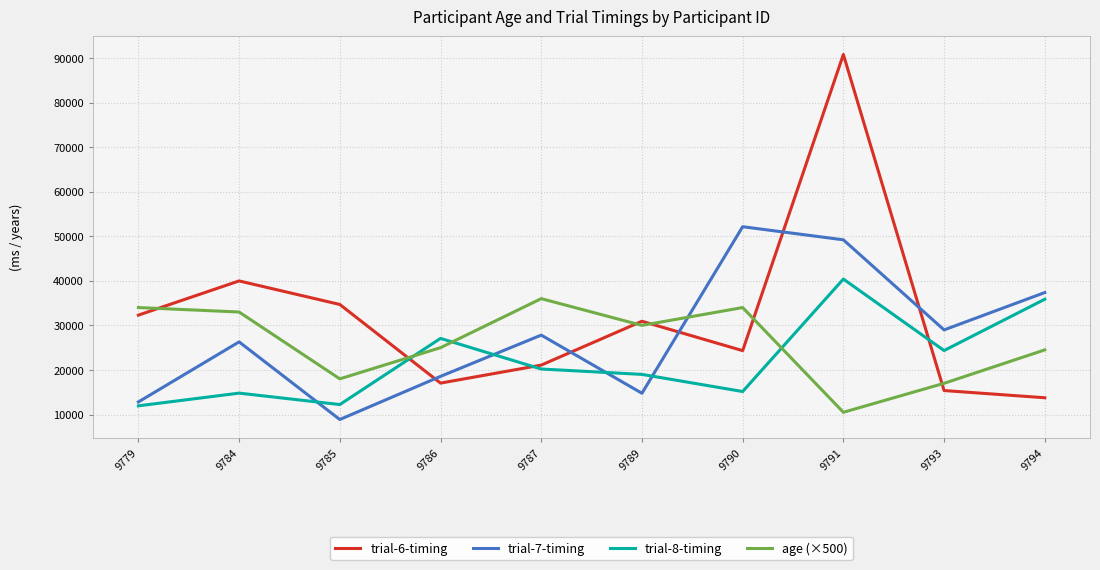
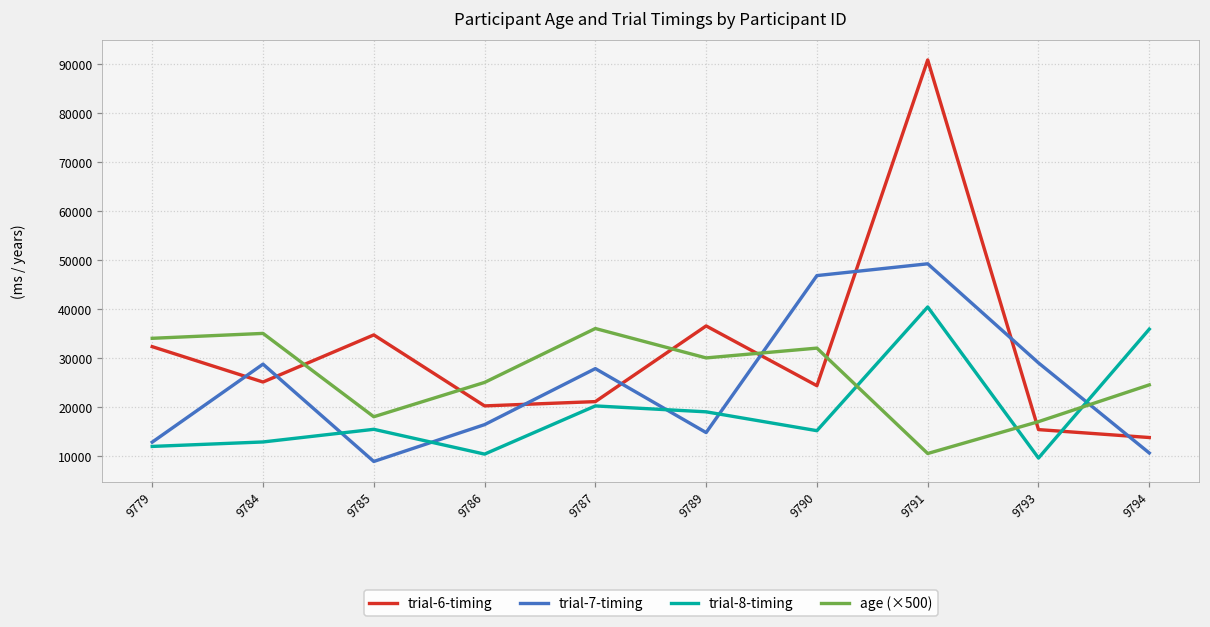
trial-6-timing, 9784: 40000 -> 25000
trial-7-timing, 9784: 26000 -> 29000
trial-8-timing, 9784: 15000 -> 13000
age (×500), 9784: 33000 -> 35000
trial-8-timing, 9785: 12000 -> 15000
trial-6-timing, 9786: 17000 -> 20000
trial-7-timing, 9786: 19000 -> 16000
trial-8-timing, 9786: 27000 -> 10000
trial-6-timing, 9789: 31000 -> 37000
trial-7-timing, 9790: 52000 -> 47000
age (×500), 9790: 34000 -> 32000
trial-8-timing, 9793: 24000 -> 10000
trial-7-timing, 9794: 37000 -> 11000
